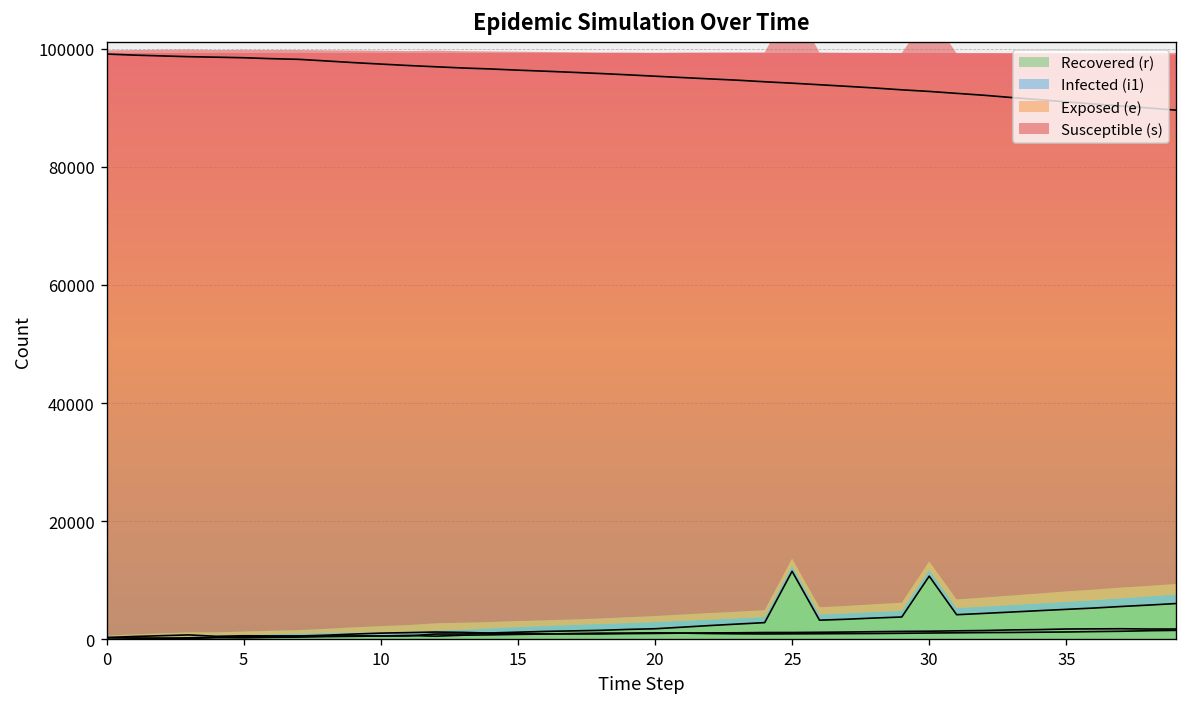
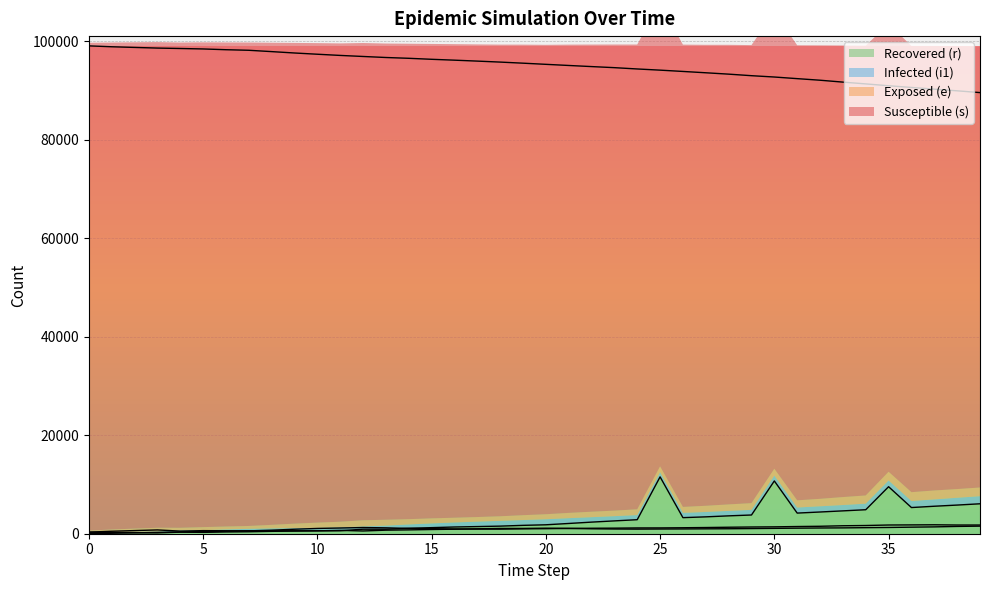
Recovered (r), 35: 5000 -> 10000
